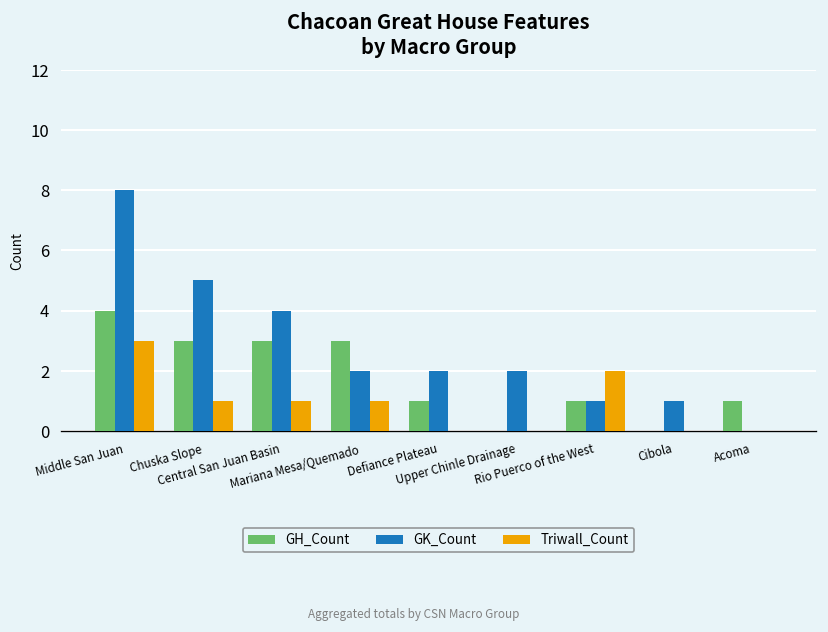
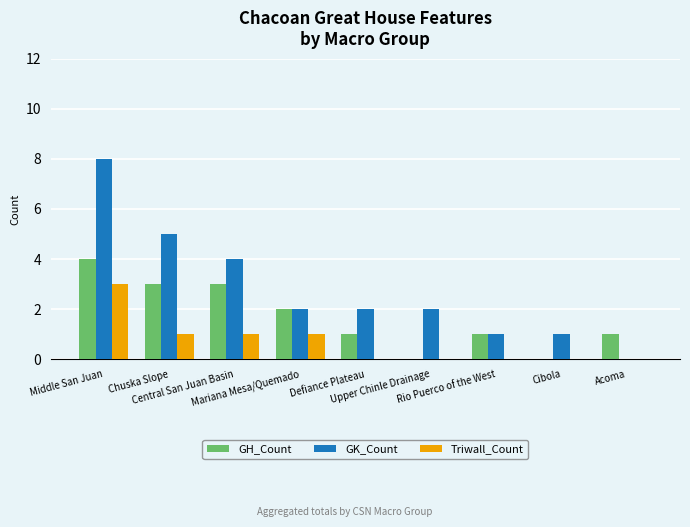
GH_Count, Mariana Mesa/Quemado: 3 -> 2
Triwall_Count, Rio Puerco of the West: 2 -> 0
